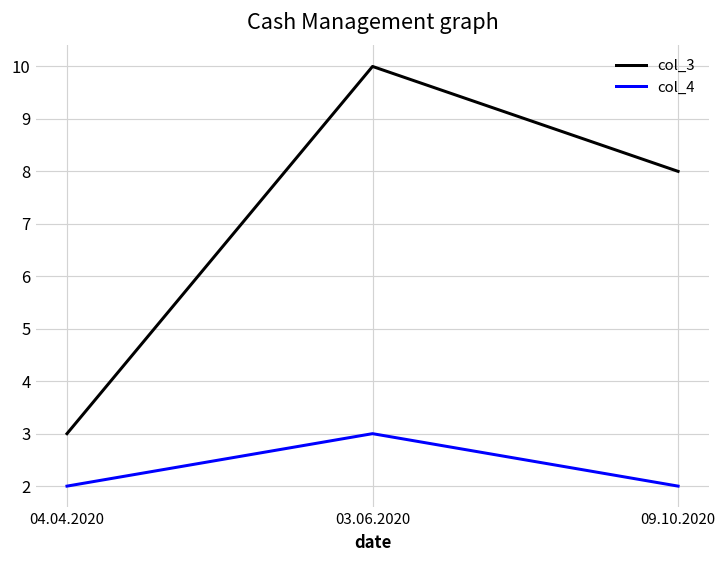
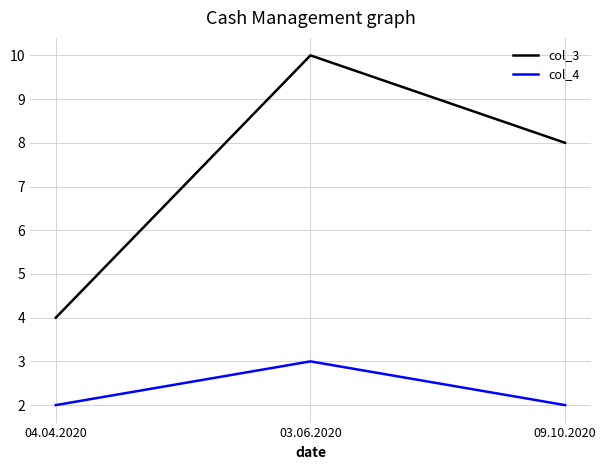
col_3, 04.04.2020: 3 -> 4
